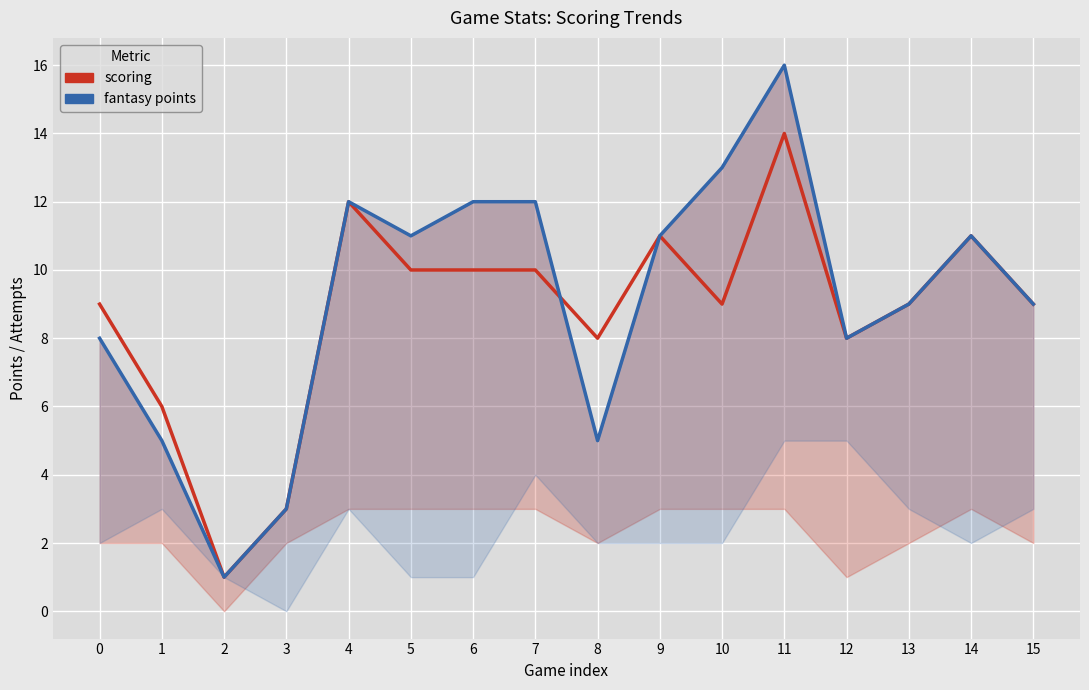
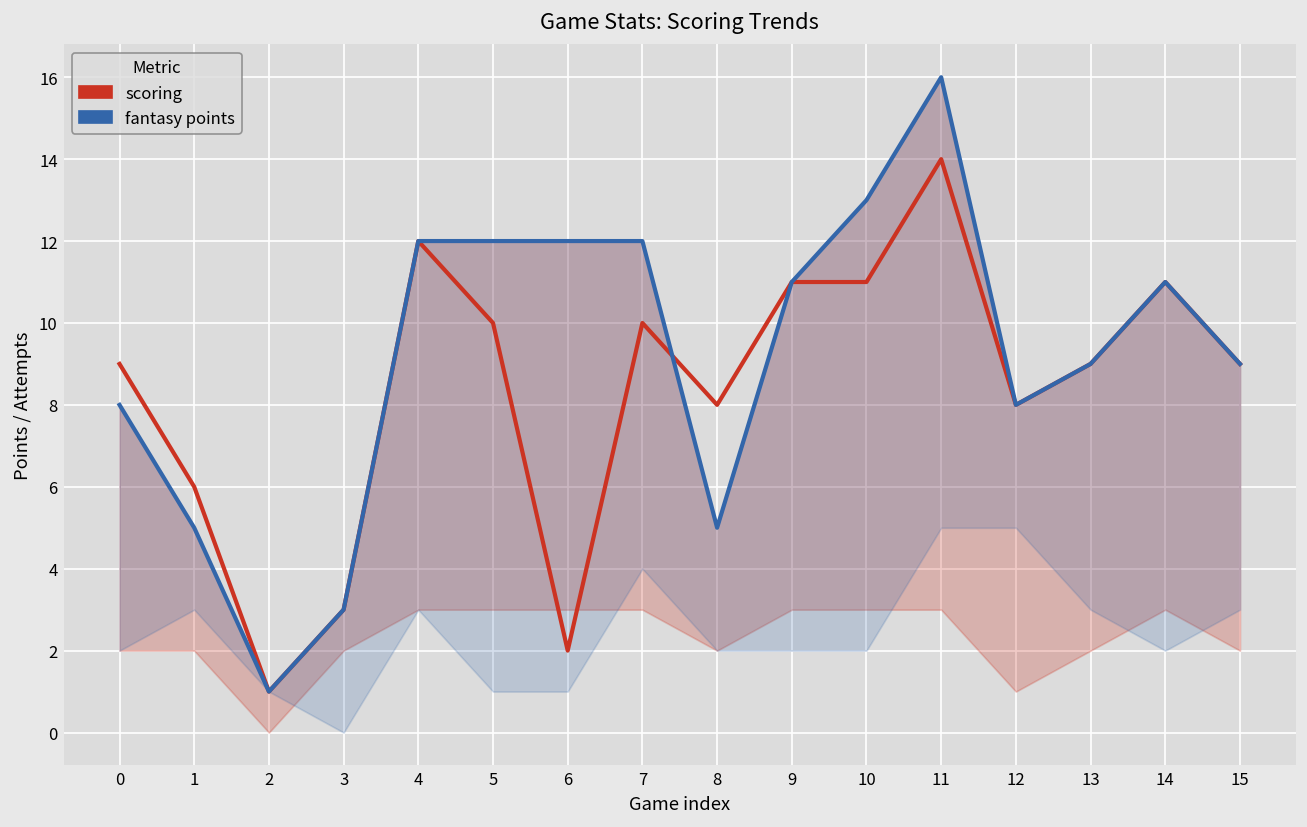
fantasy points, 5: 11 -> 12
scoring, 6: 10 -> 2
scoring, 10: 9 -> 11
